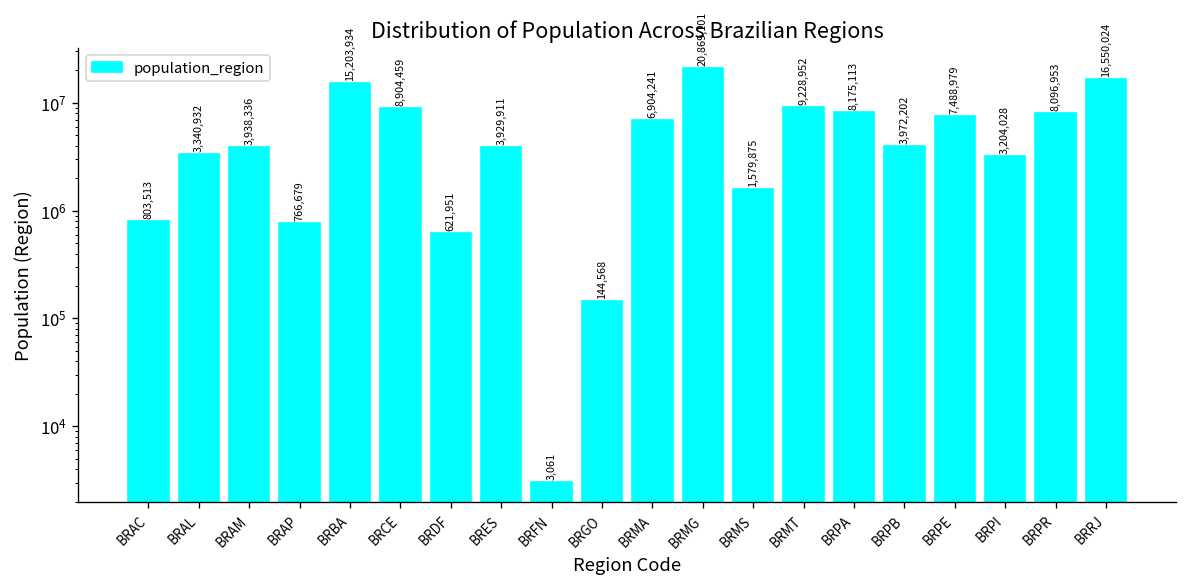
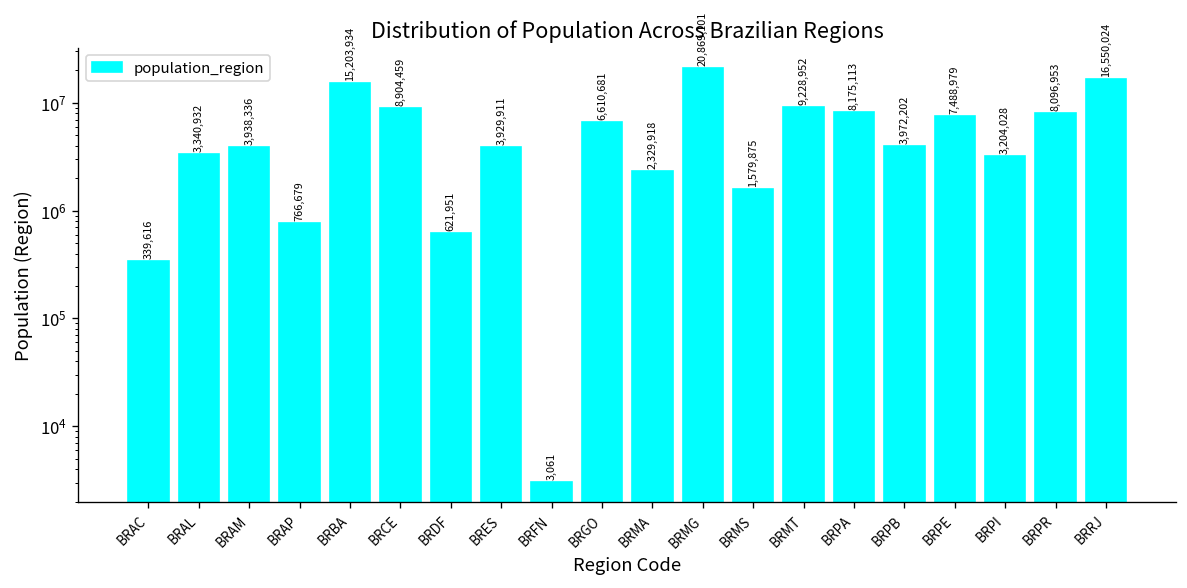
BRAC: 803,513 -> 339,616
BRGO: 144,568 -> 6,610,681
BRMA: 6,904,241 -> 2,329,918
